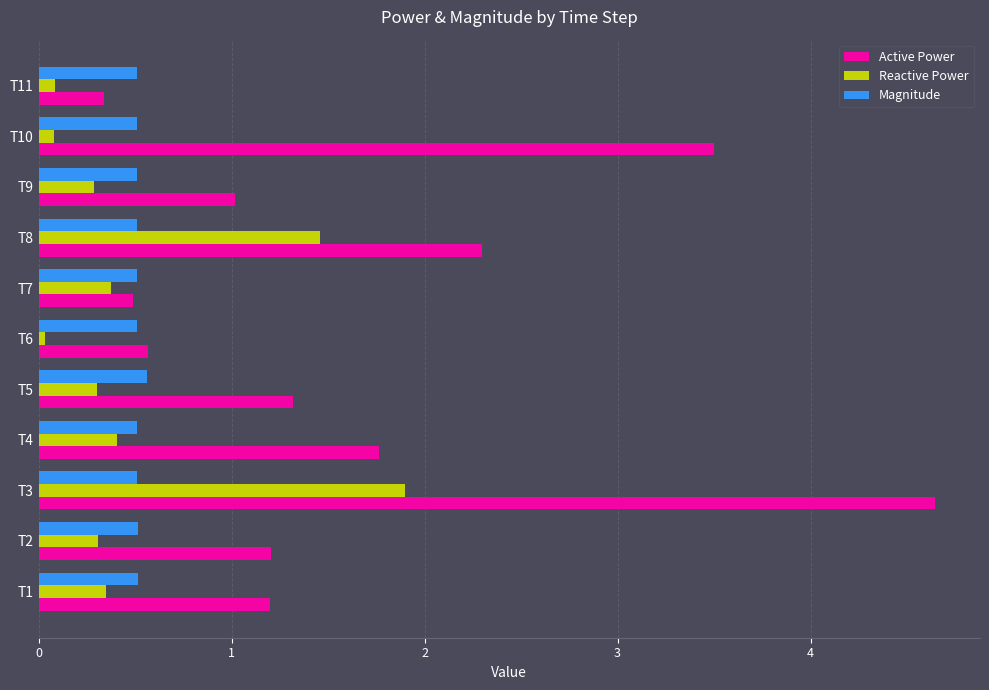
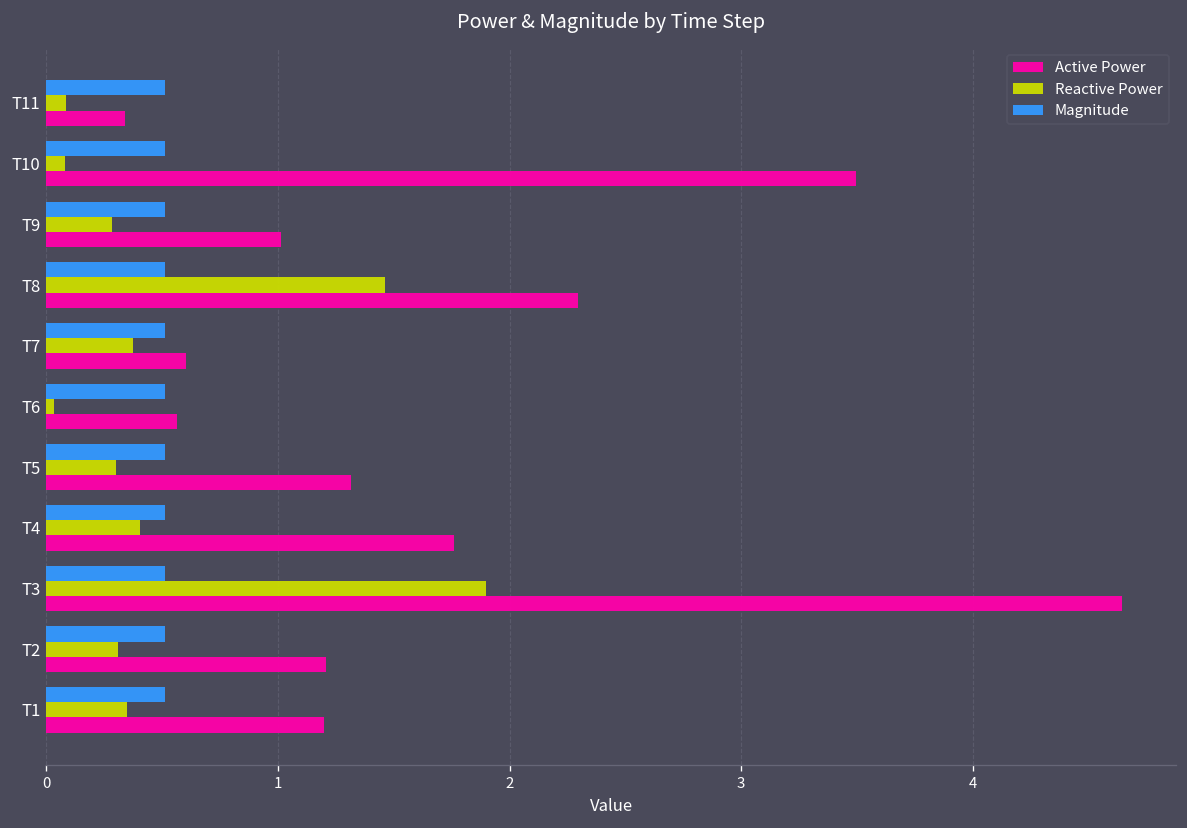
Active Power, T7: 0.49 -> 0.61
Magnitude, T5: 0.56 -> 0.51
